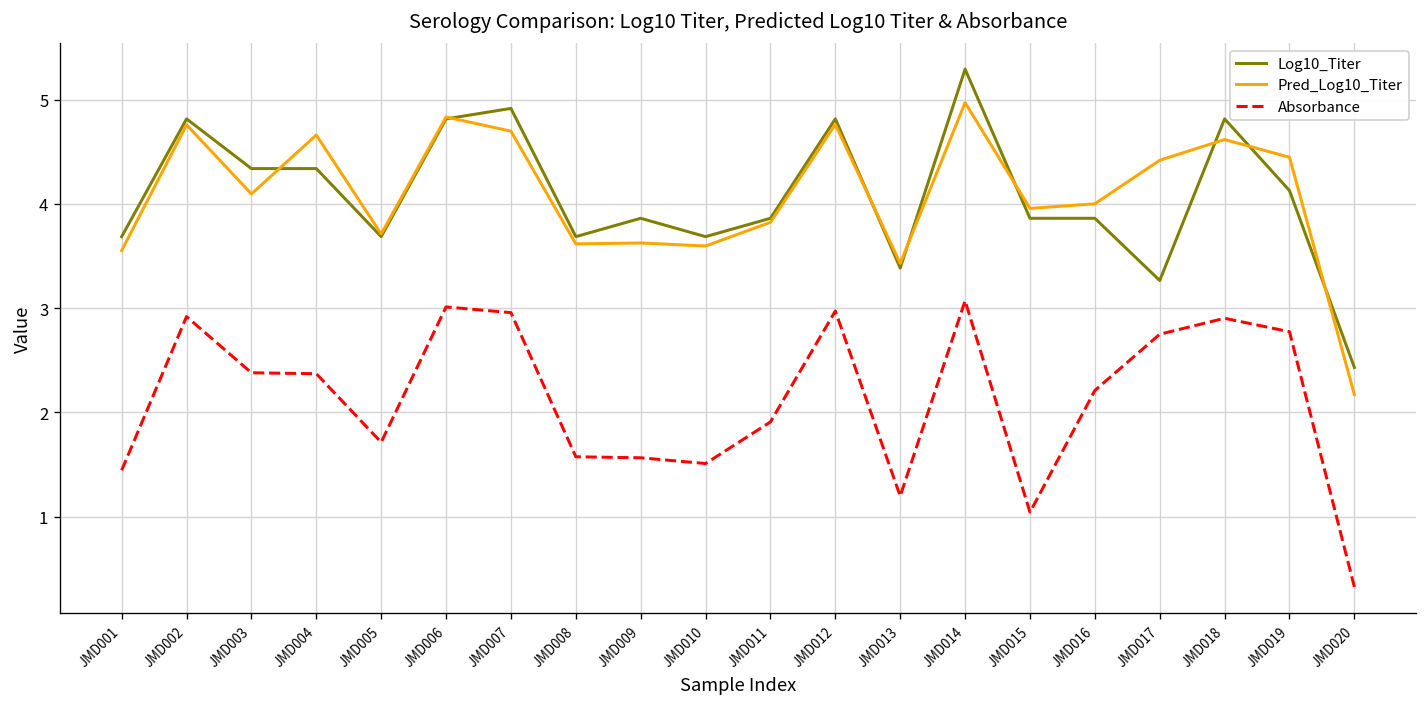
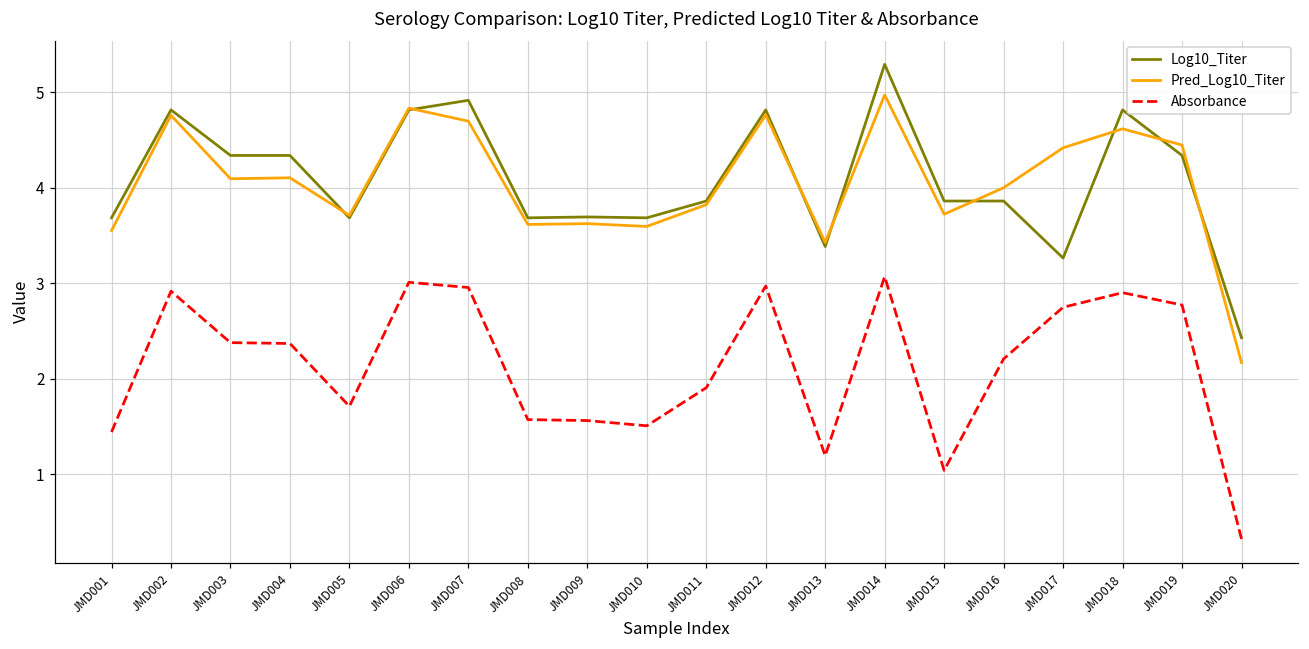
Pred_Log10_Titer, JMD004: 4.7 -> 4.1
Log10_Titer, JMD009: 3.9 -> 3.7
Pred_Log10_Titer, JMD015: 4.0 -> 3.7
Log10_Titer, JMD019: 4.1 -> 4.3
